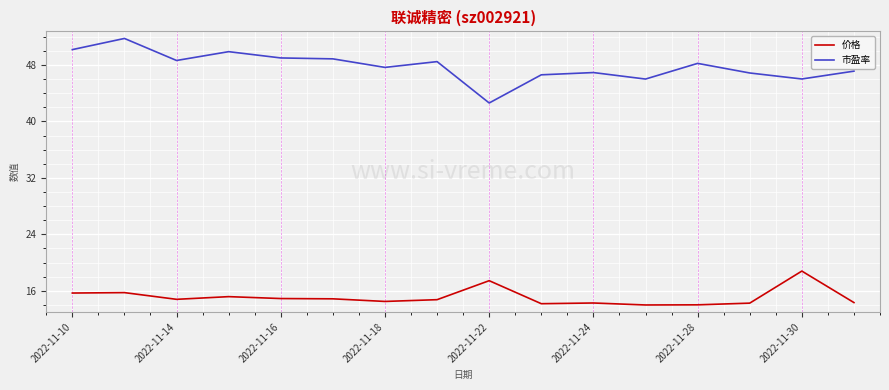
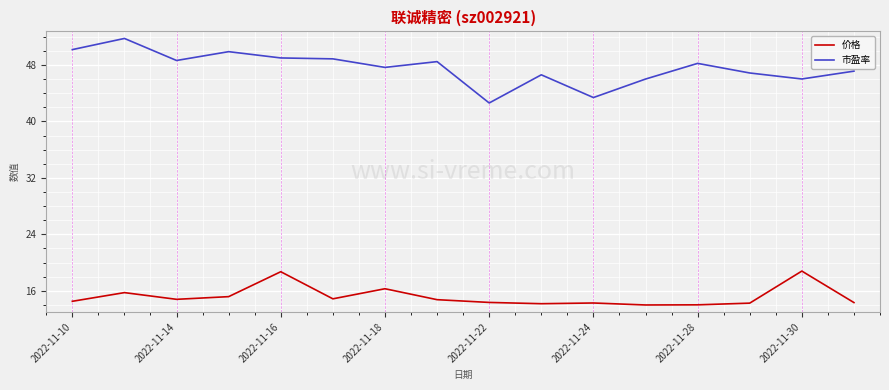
价格, 2022-11-10: 16 -> 15
价格, 2022-11-16: 15 -> 19
价格, 2022-11-18: 15 -> 16
价格, 2022-11-22: 17 -> 14
市盈率, 2022-11-24: 47 -> 43
